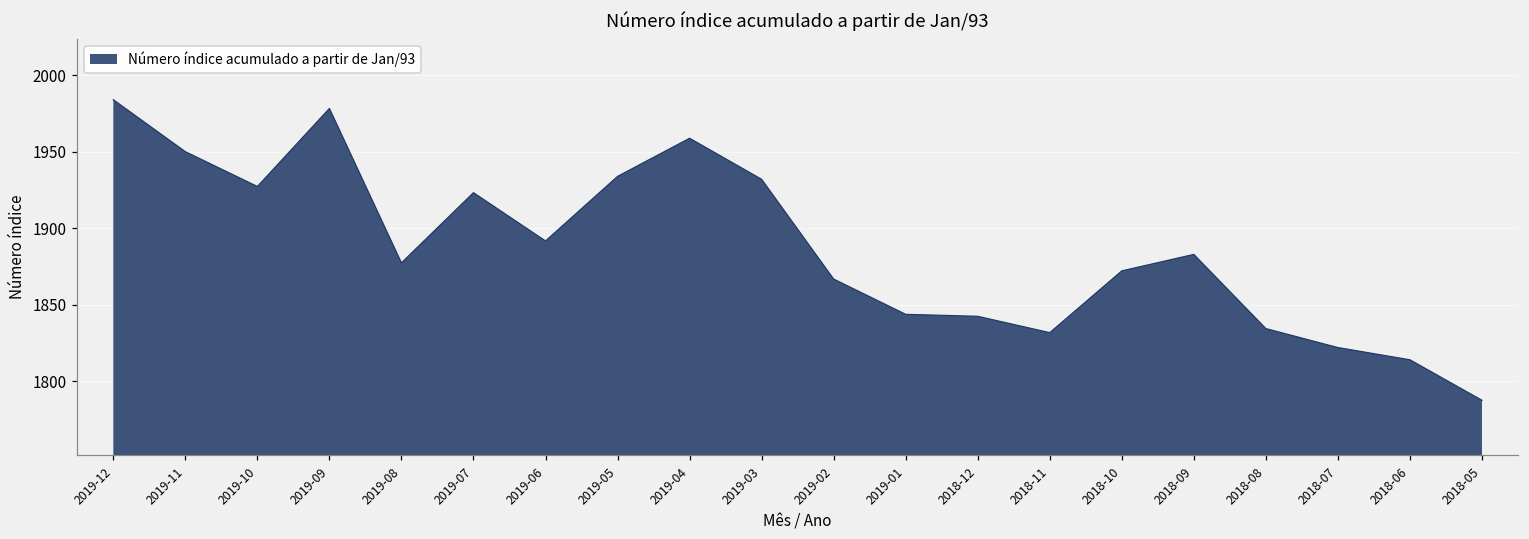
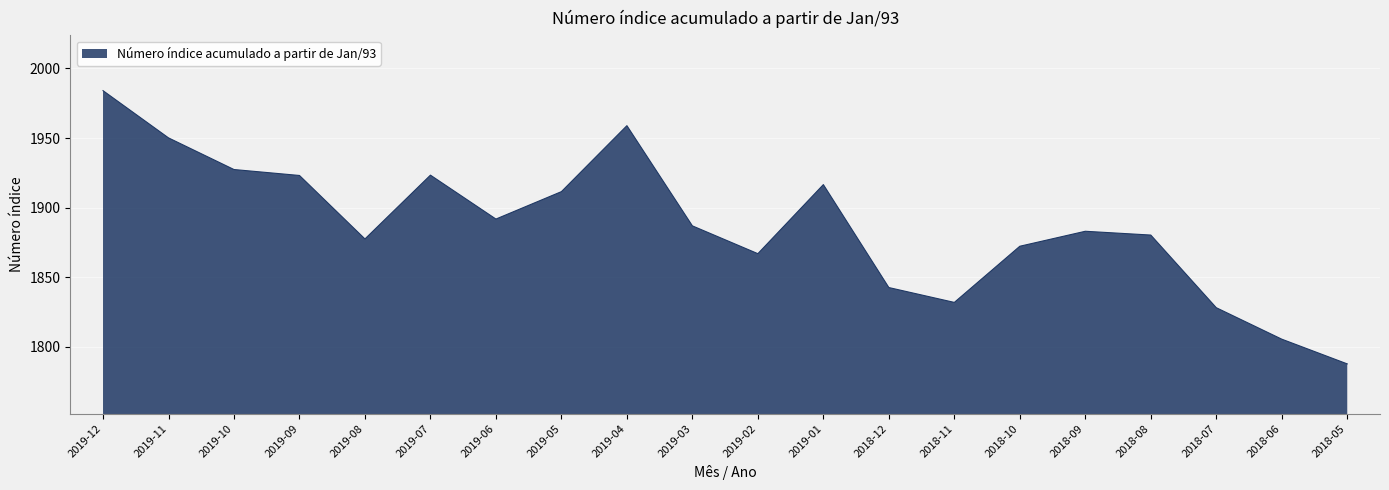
2019-09: 1978 -> 1923
2019-05: 1934 -> 1911
2019-03: 1932 -> 1887
2019-01: 1844 -> 1917
2018-08: 1835 -> 1880
2018-07: 1822 -> 1828
2018-06: 1814 -> 1805
